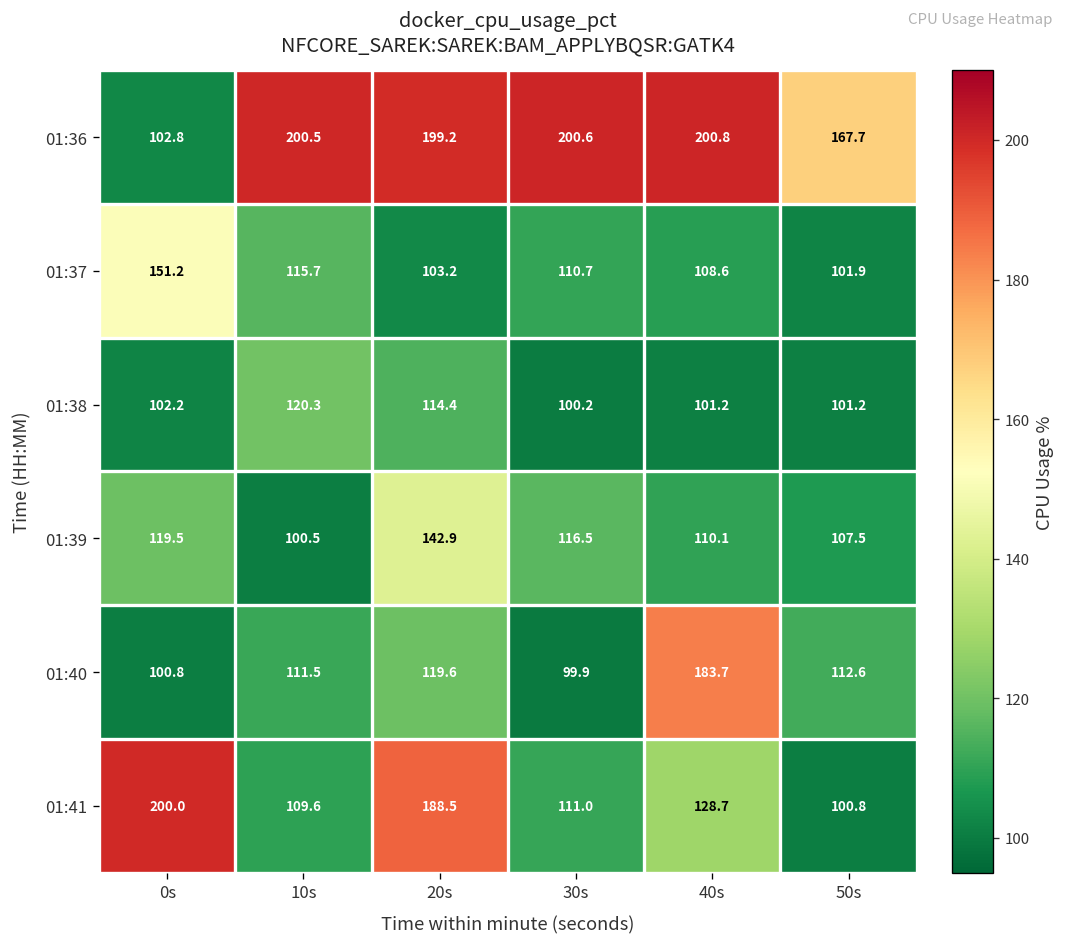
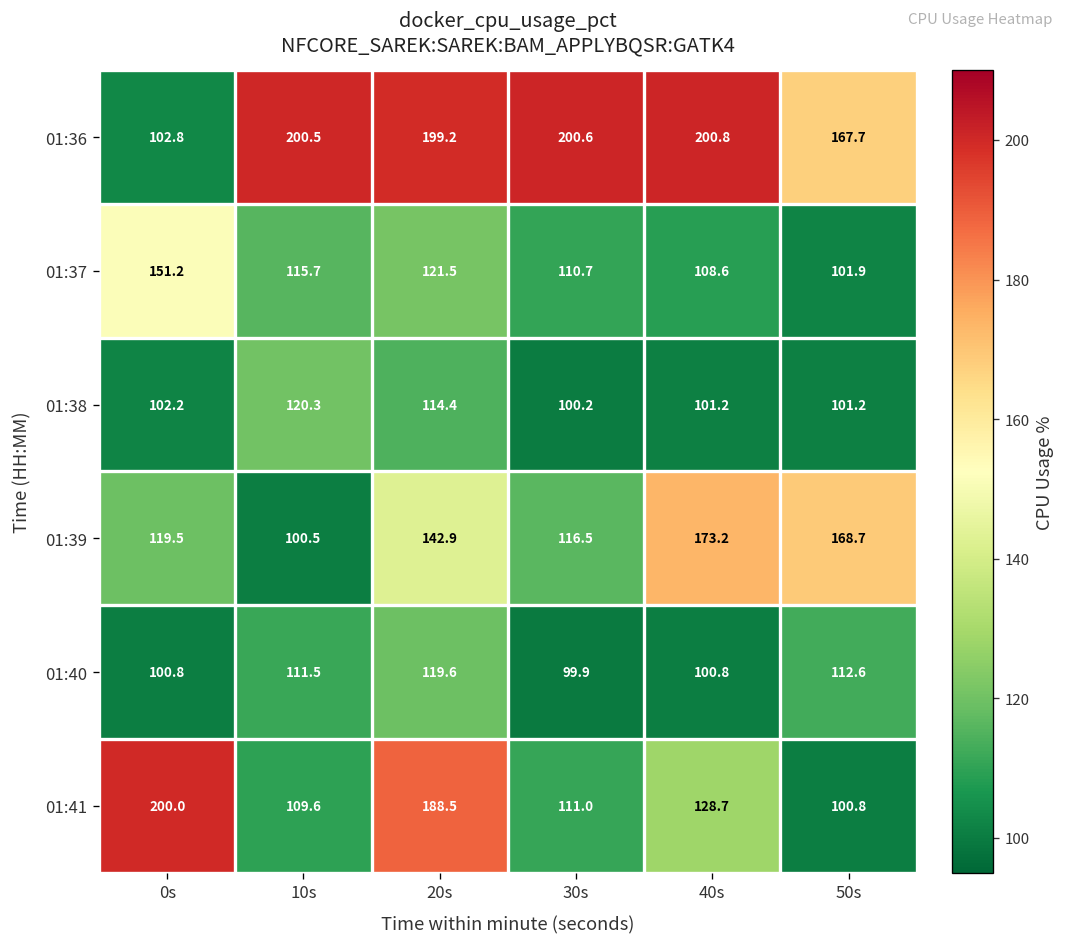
01:37, 20s: 103.2 -> 121.5
01:39, 40s: 110.1 -> 173.2
01:39, 50s: 107.5 -> 168.7
01:40, 40s: 183.7 -> 100.8
